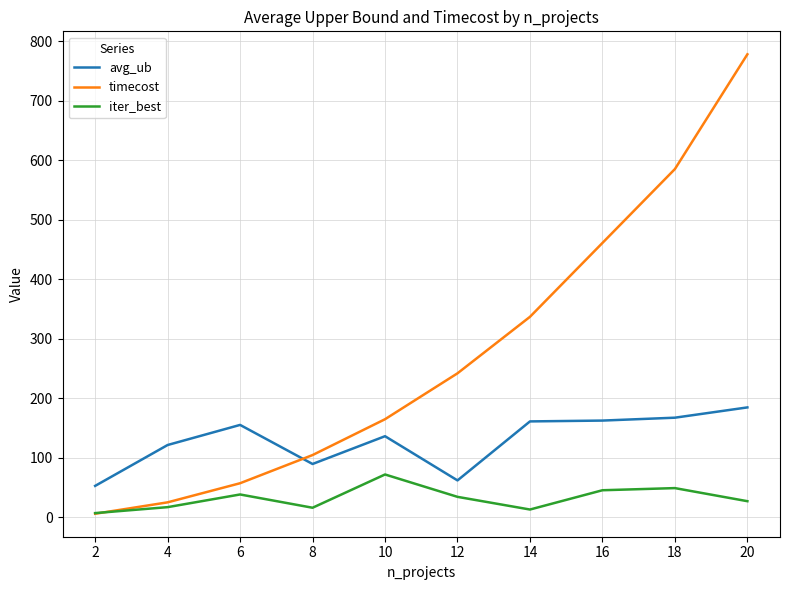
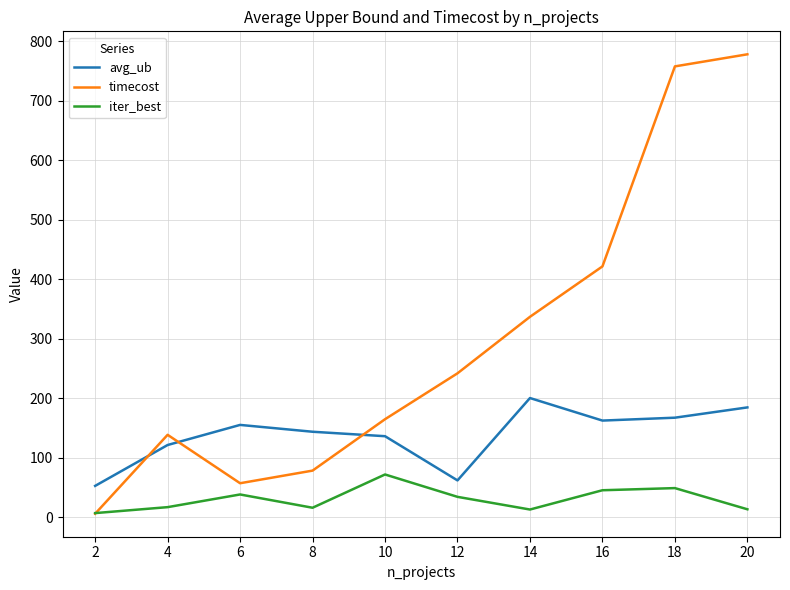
timecost, 4: 30 -> 140
avg_ub, 8: 90 -> 140
timecost, 8: 100 -> 80
avg_ub, 14: 160 -> 200
timecost, 16: 460 -> 420
timecost, 18: 590 -> 760
iter_best, 20: 30 -> 10
